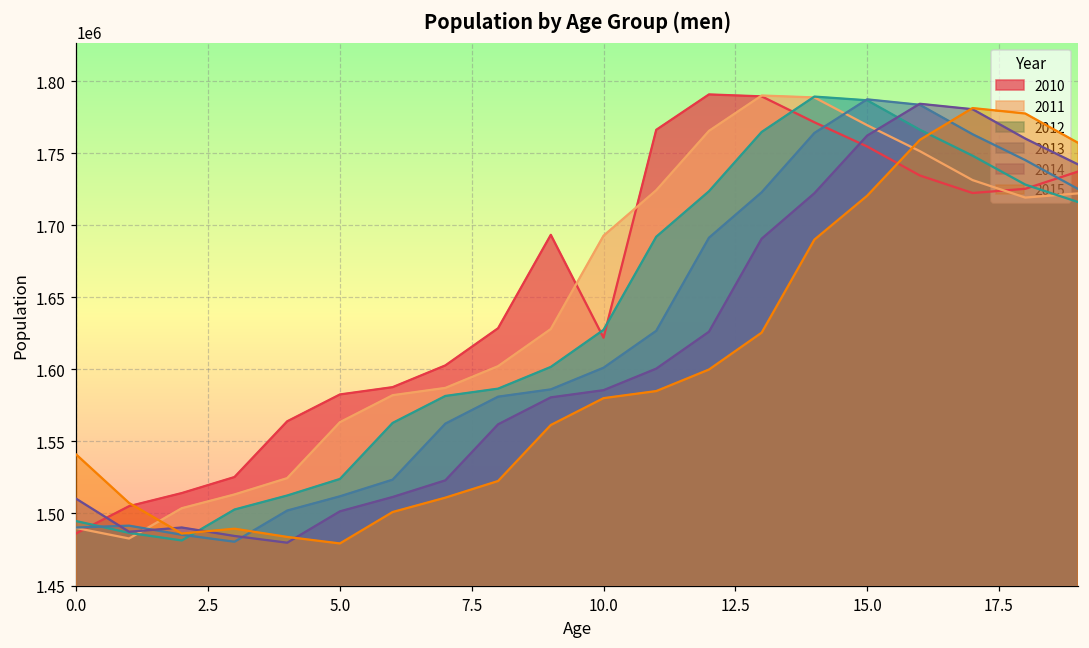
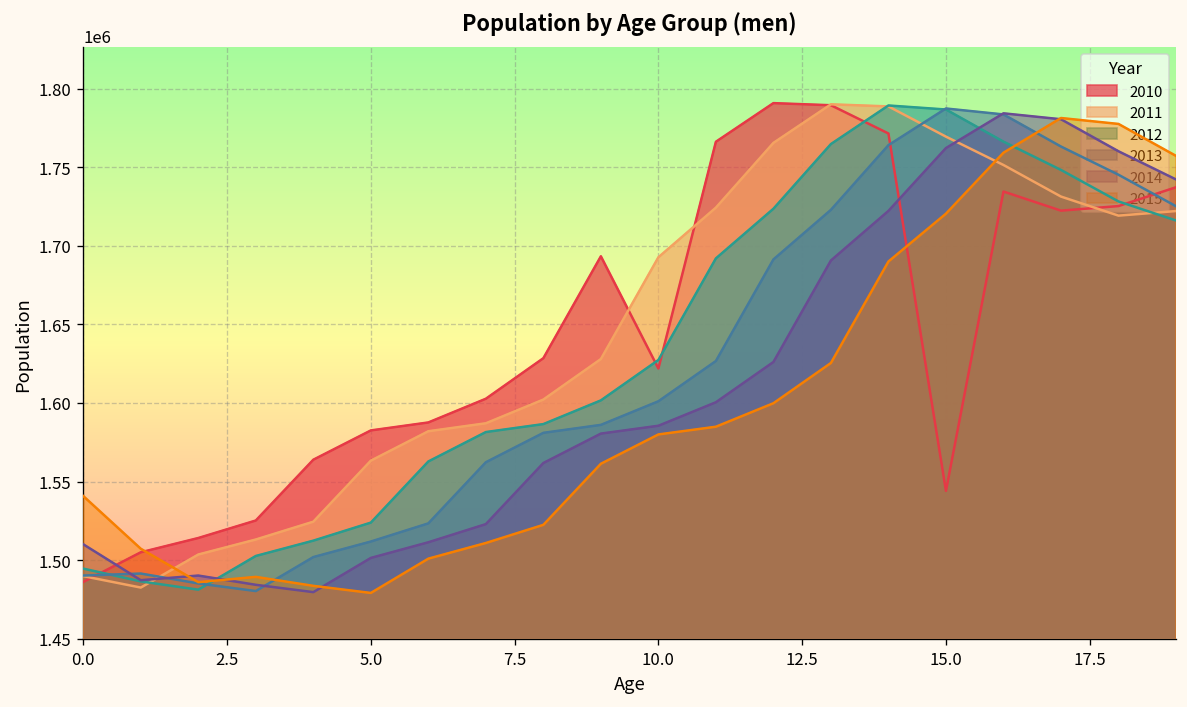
2010, 15.0: 1755000 -> 1544000
